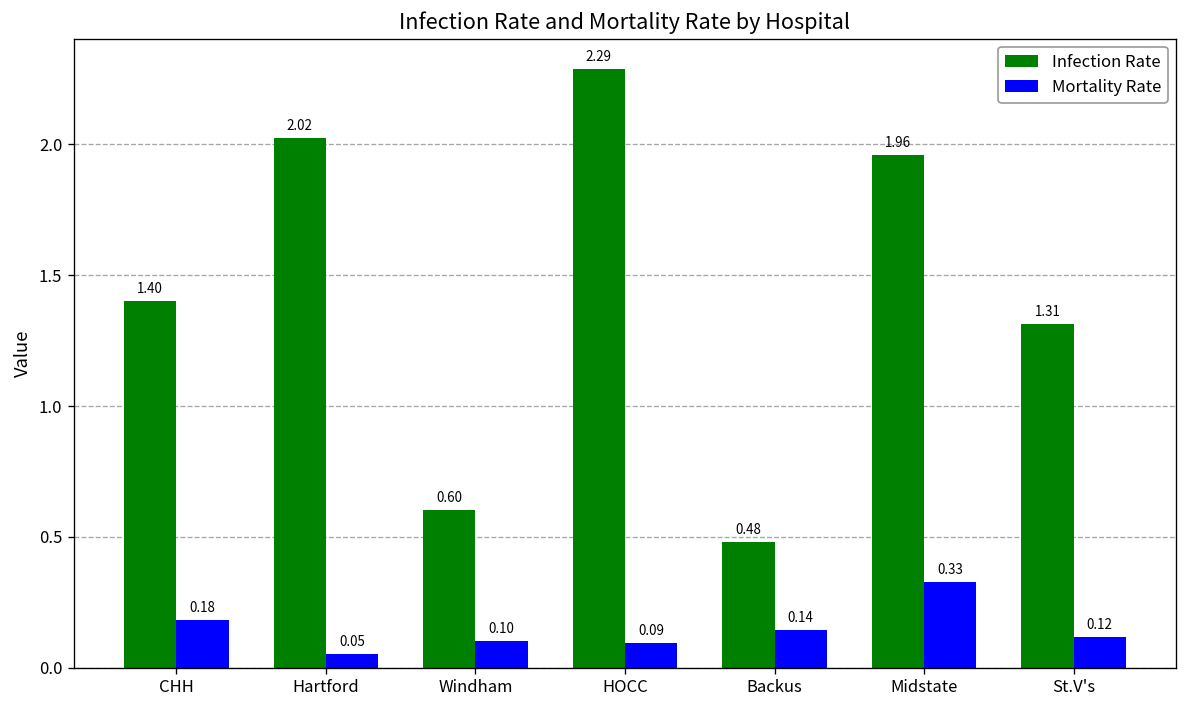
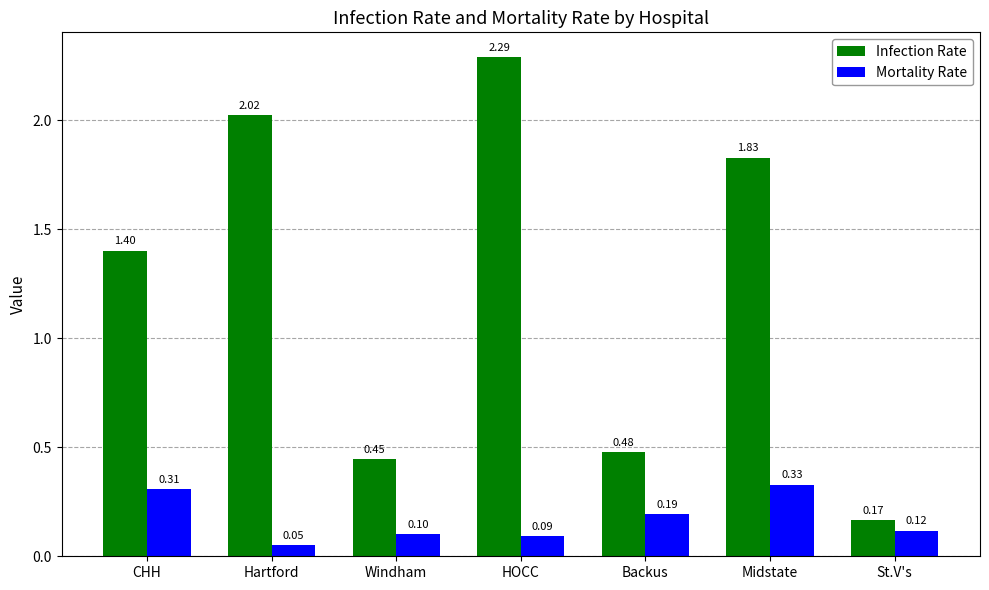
Mortality Rate, CHH: 0.18 -> 0.31
Infection Rate, Windham: 0.60 -> 0.45
Mortality Rate, Backus: 0.14 -> 0.19
Infection Rate, Midstate: 1.96 -> 1.83
Infection Rate, St.V's: 1.31 -> 0.17
